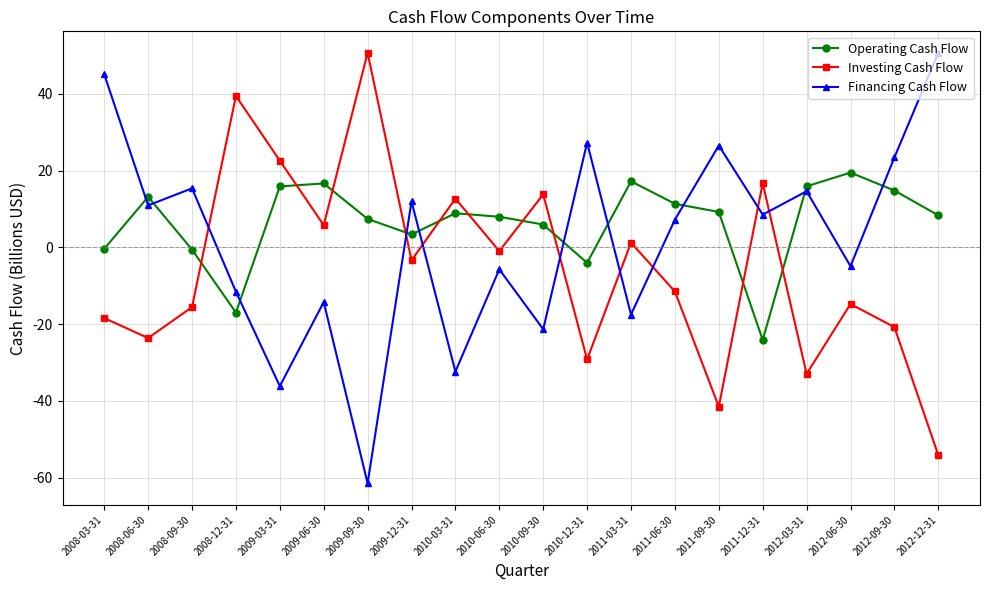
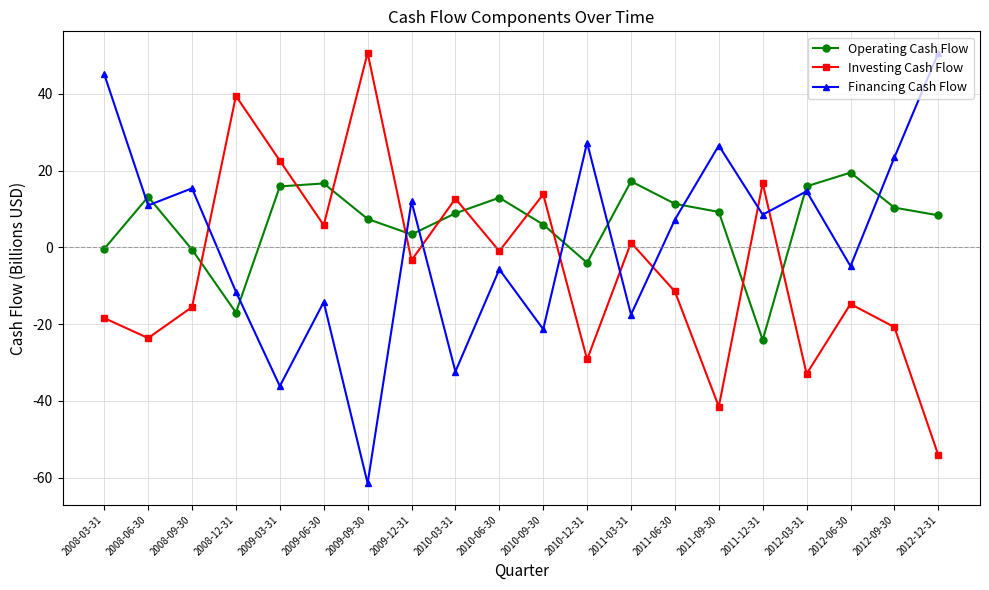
Operating Cash Flow, 2010-06-30: 8 -> 13
Operating Cash Flow, 2012-09-30: 15 -> 10
